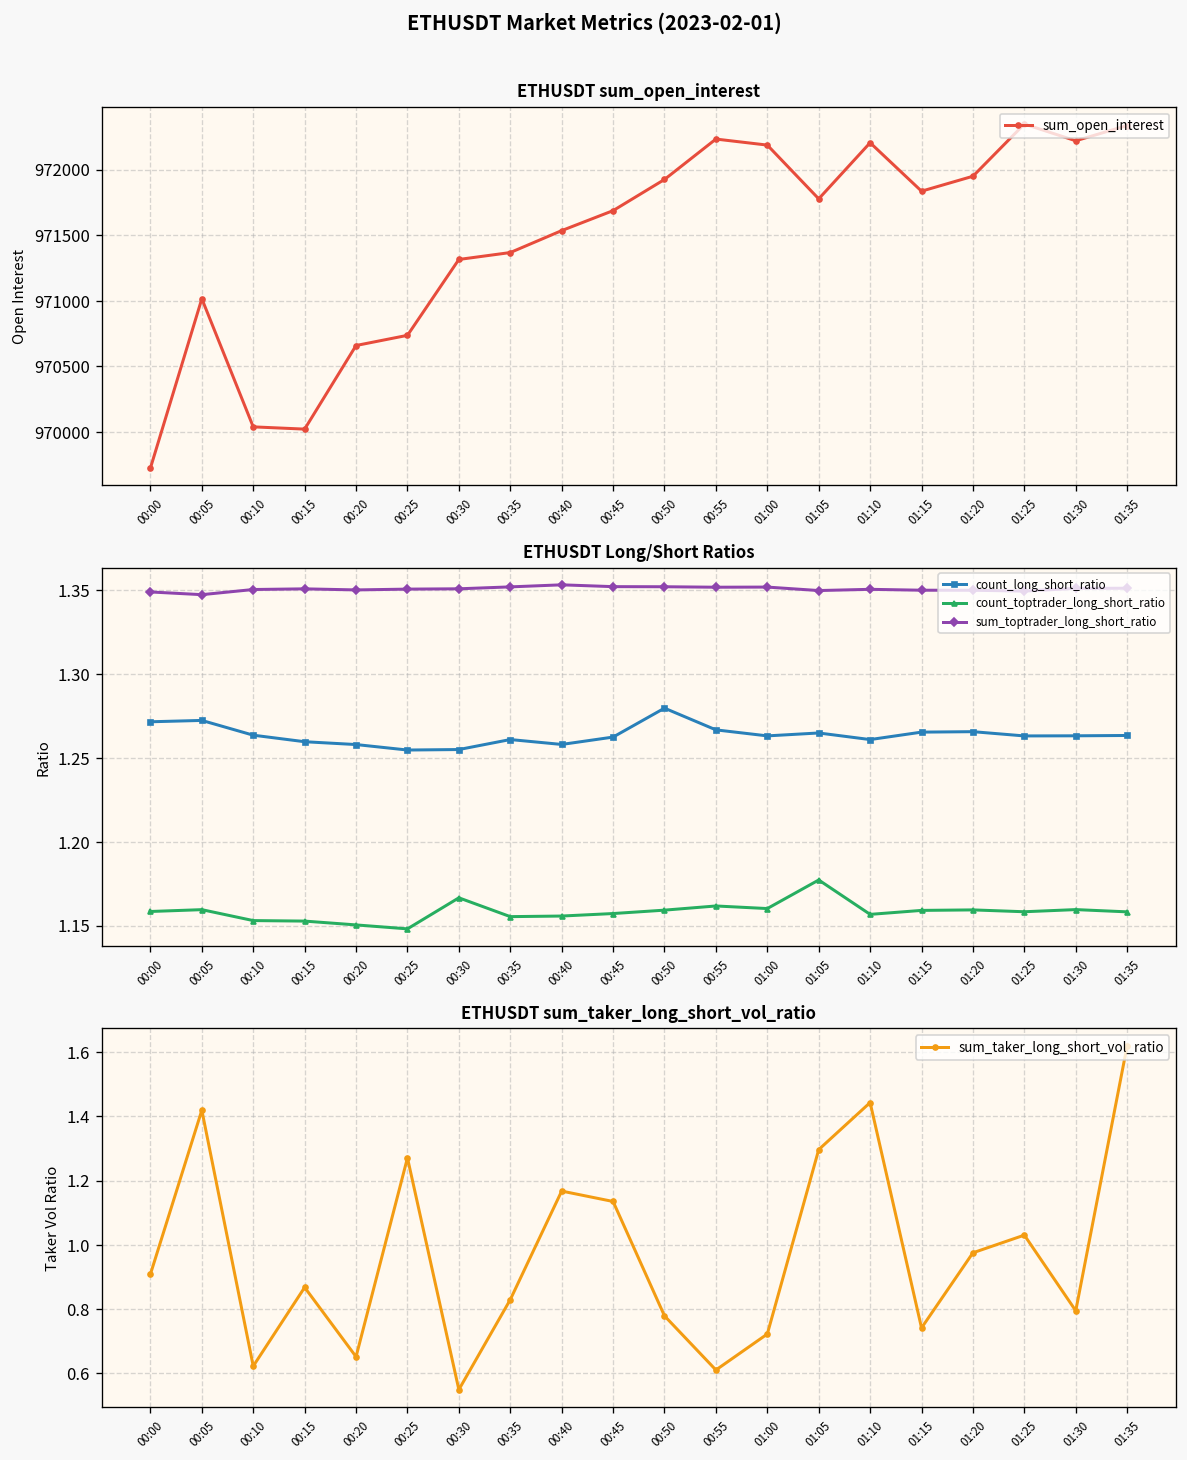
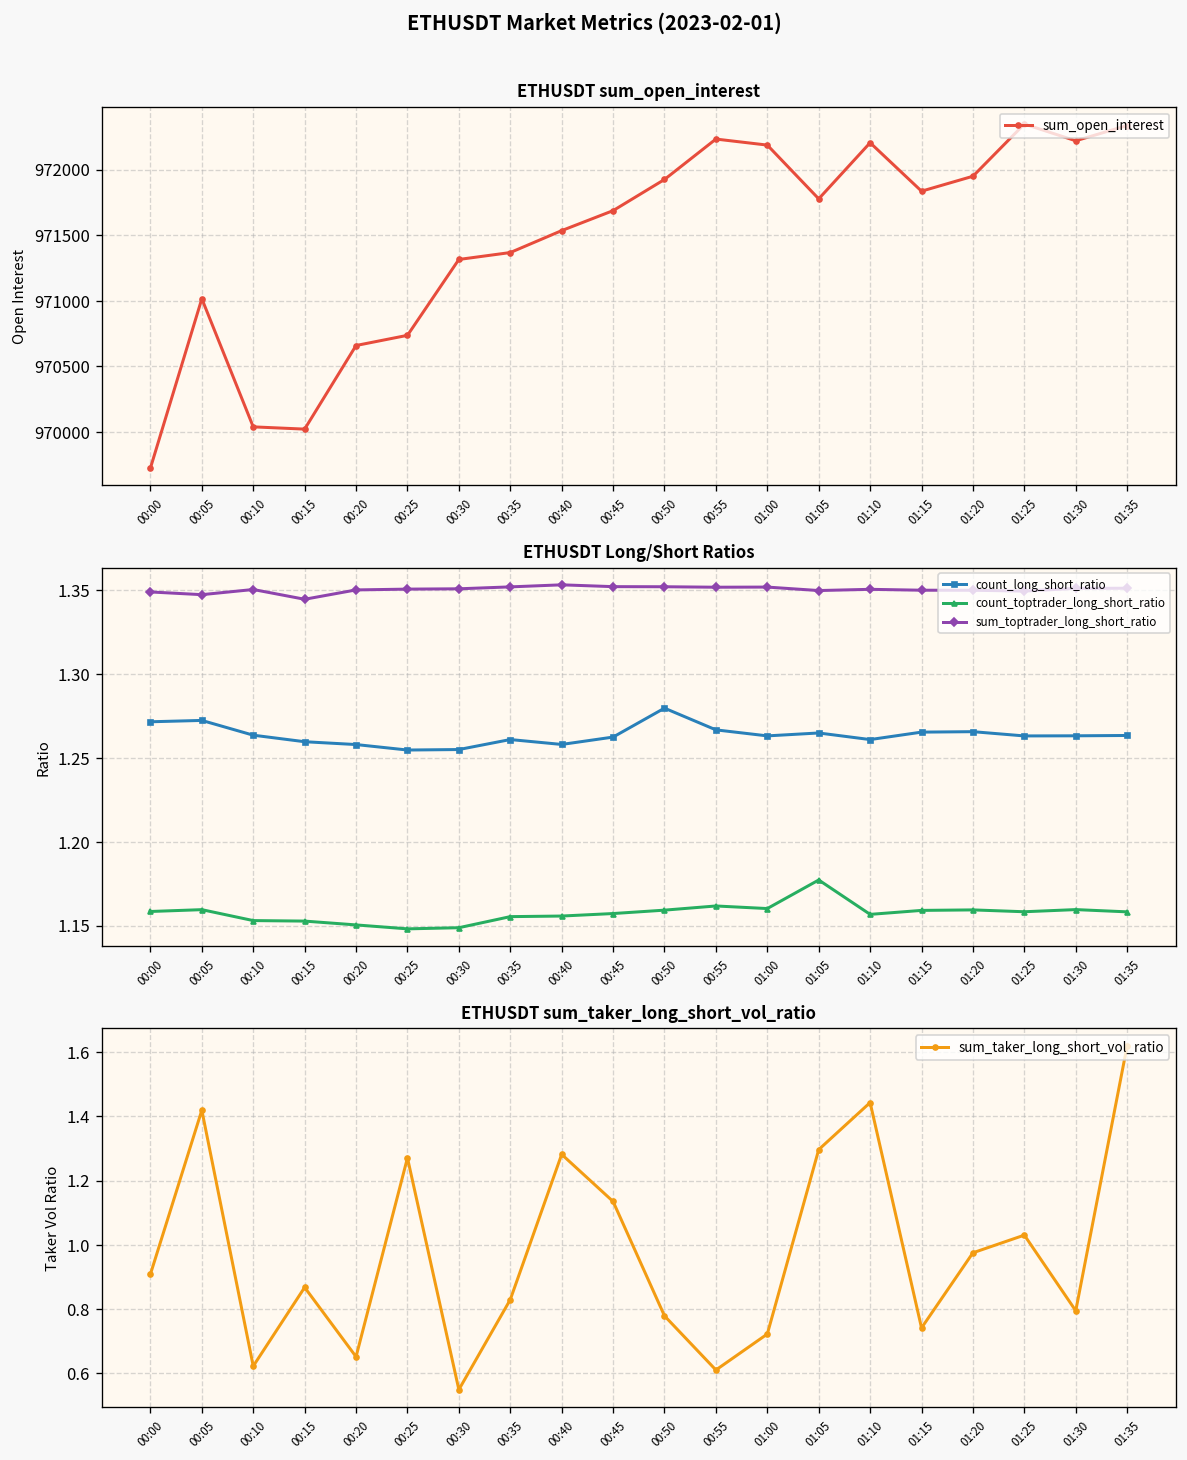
ETHUSDT Long/Short Ratios, sum_toptrader_long_short_ratio, 00:15: 1.351 -> 1.344
ETHUSDT Long/Short Ratios, count_toptrader_long_short_ratio, 00:30: 1.167 -> 1.149
ETHUSDT sum_taker_long_short_vol_ratio, 00:40: 1.17 -> 1.28
